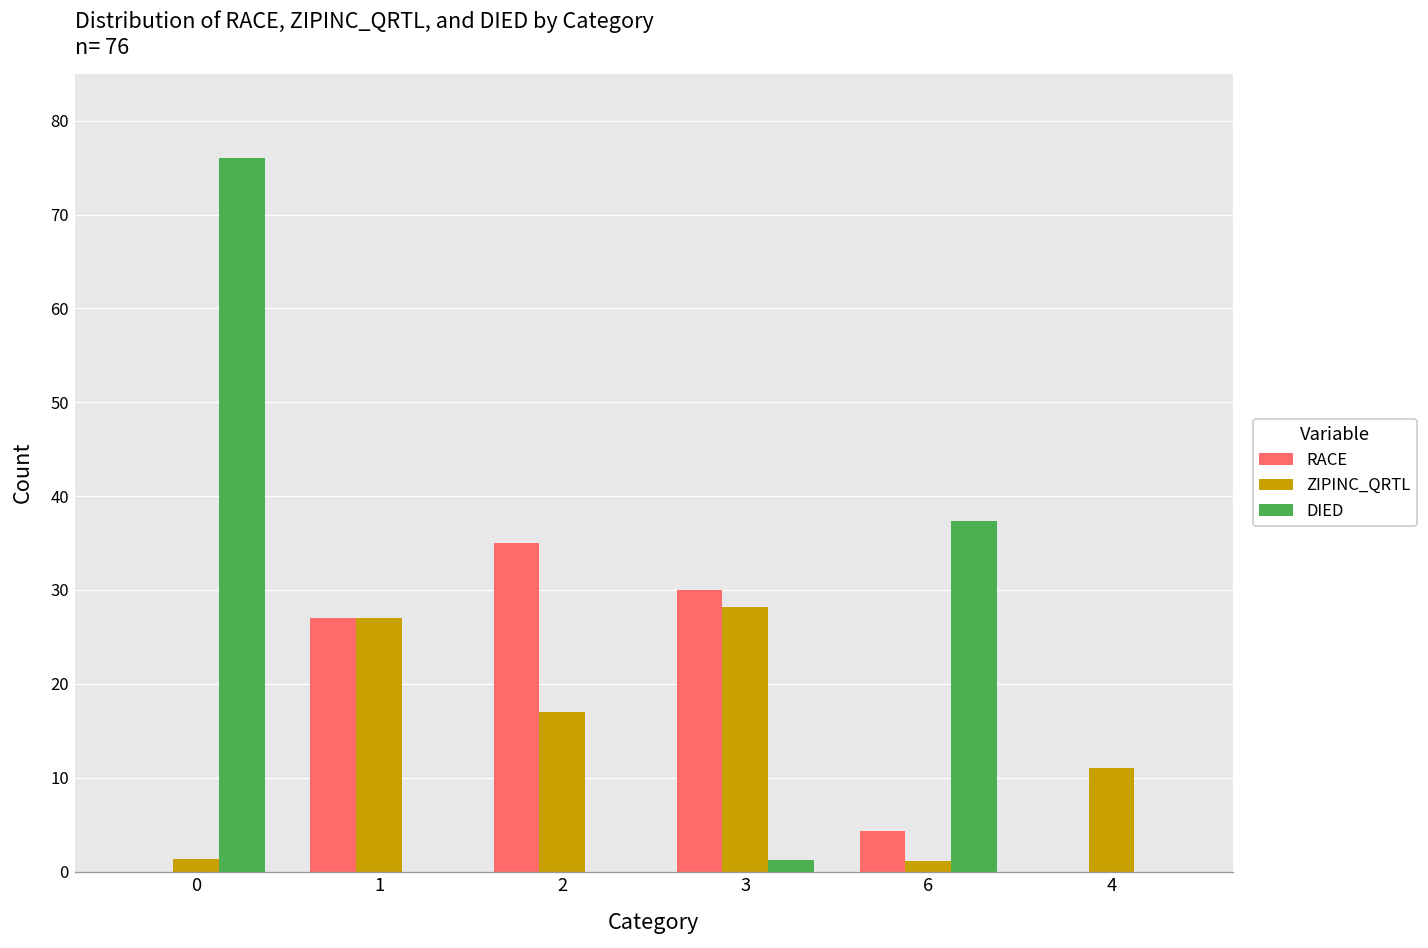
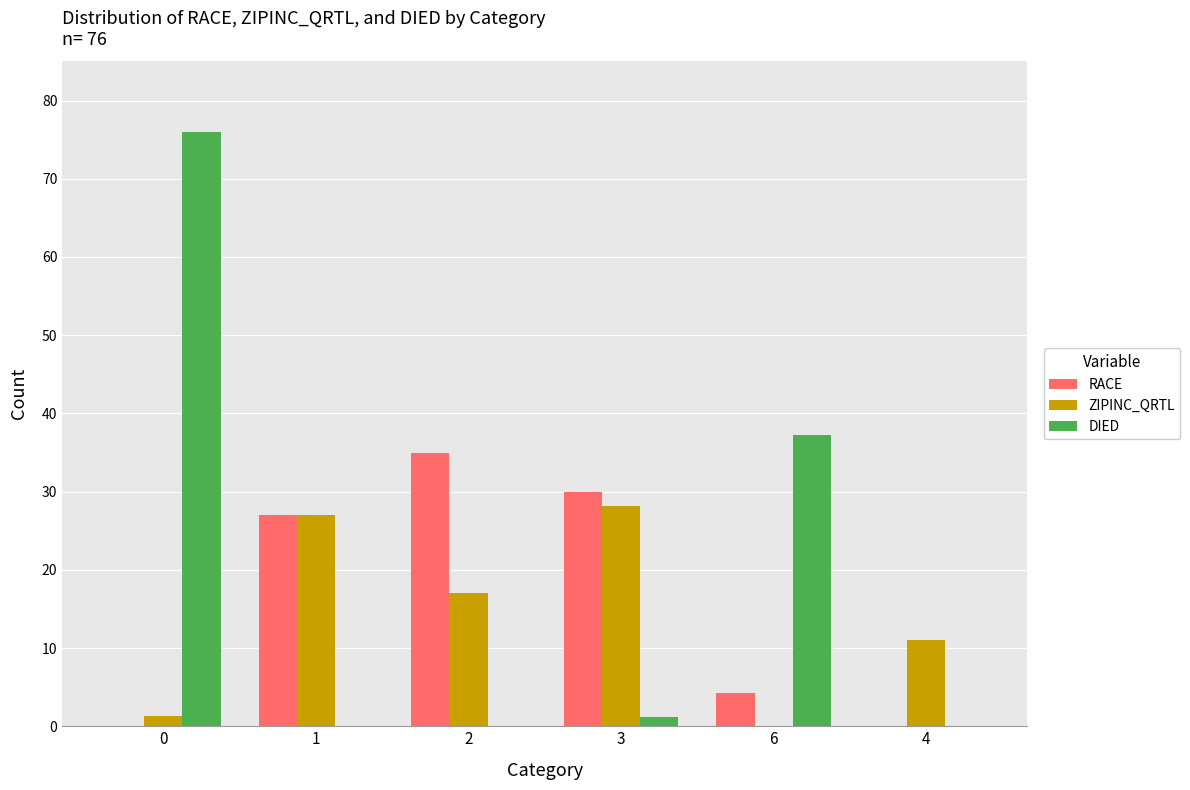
ZIPINC_QRTL, 6: 1 -> 0
